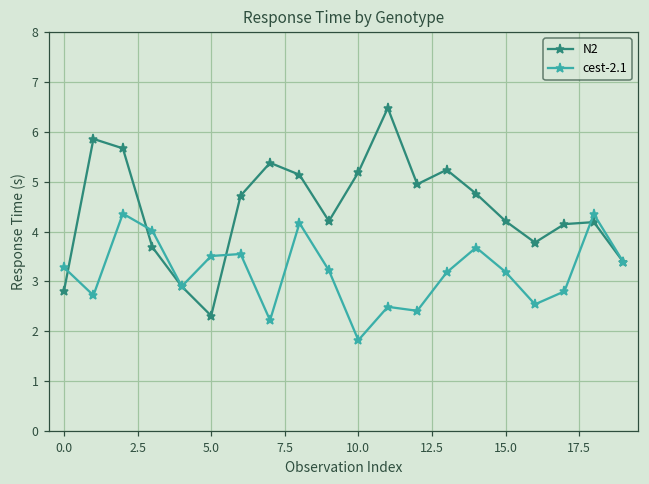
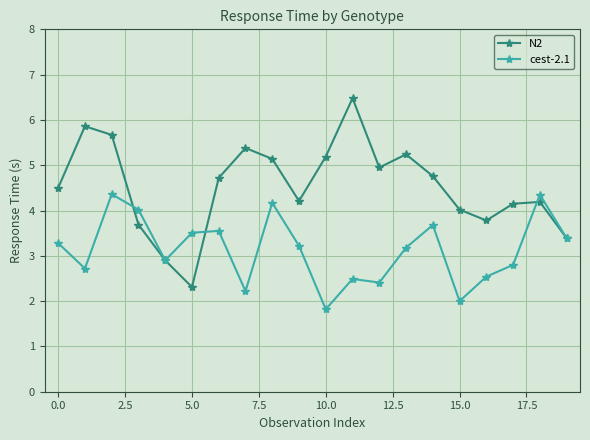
N2, 0.0: 2.8 -> 4.5
N2, 15.0: 4.2 -> 4.0
cest-2.1, 15.0: 3.2 -> 2.0
